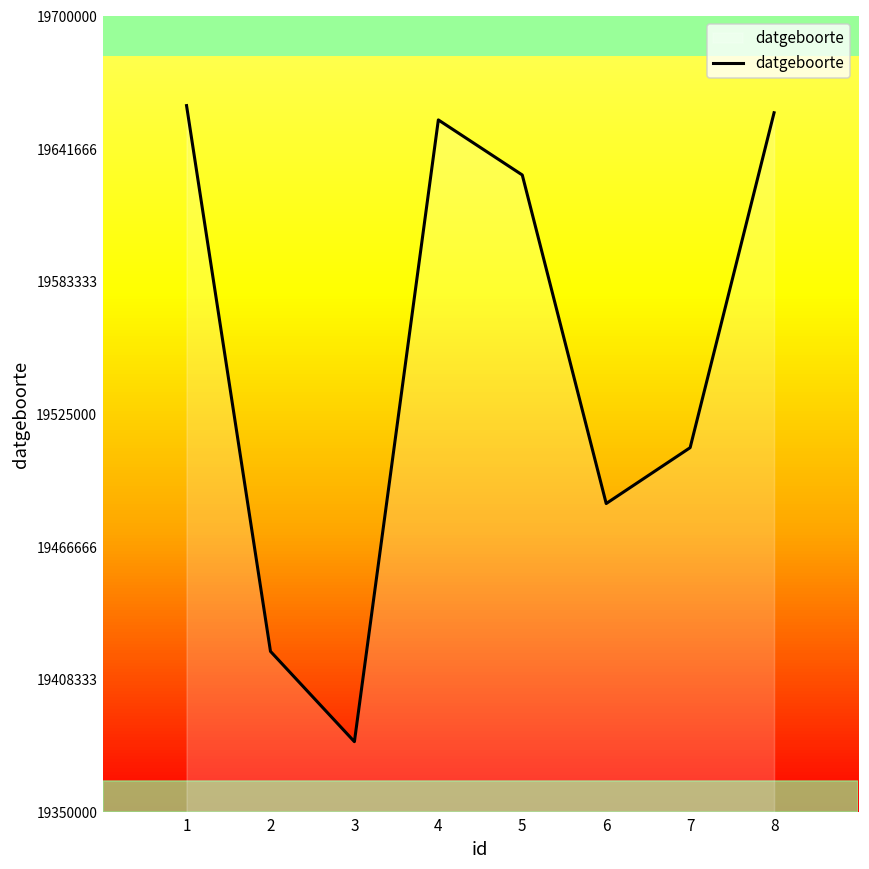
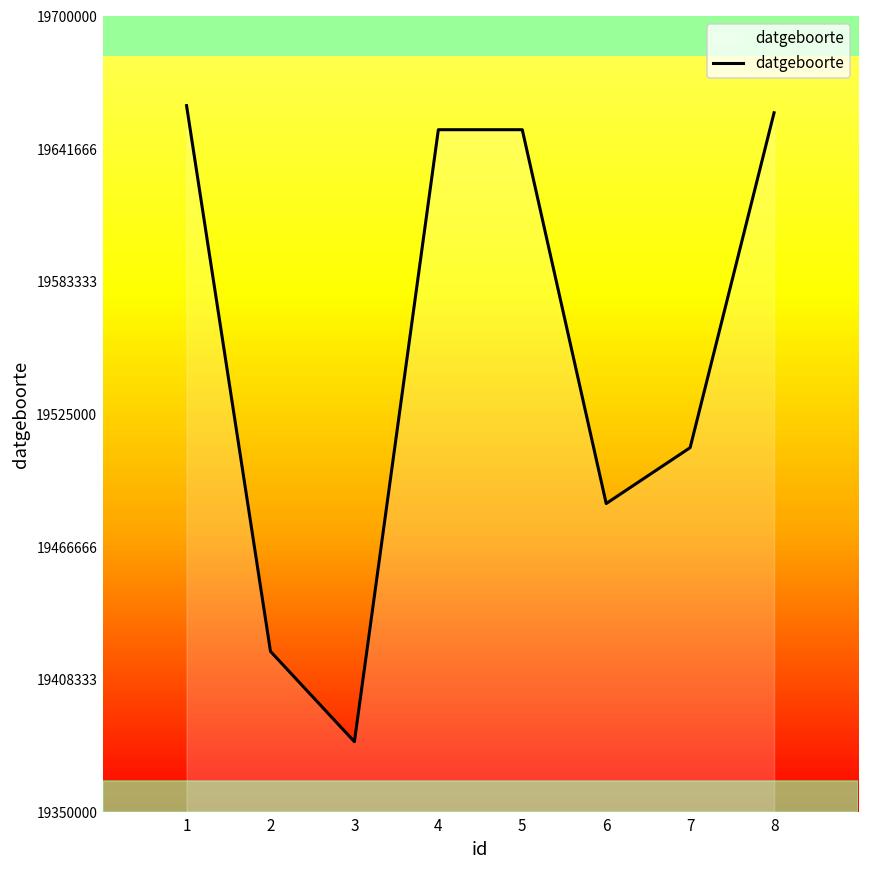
4: 19655000 -> 19650000
5: 19630000 -> 19650000
